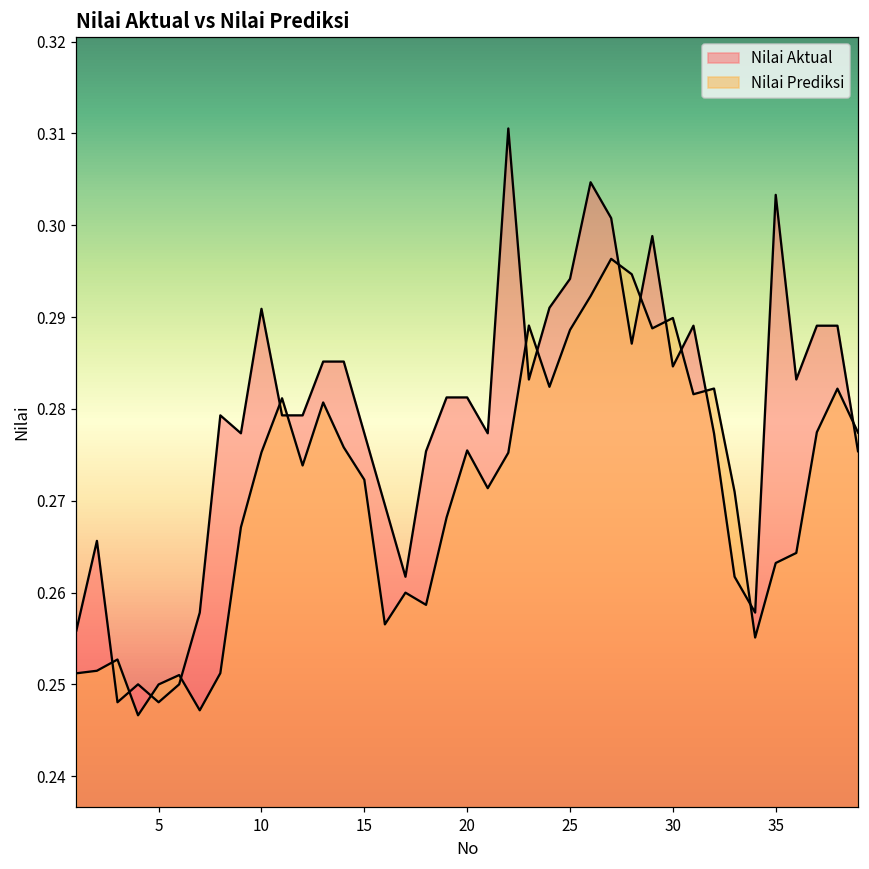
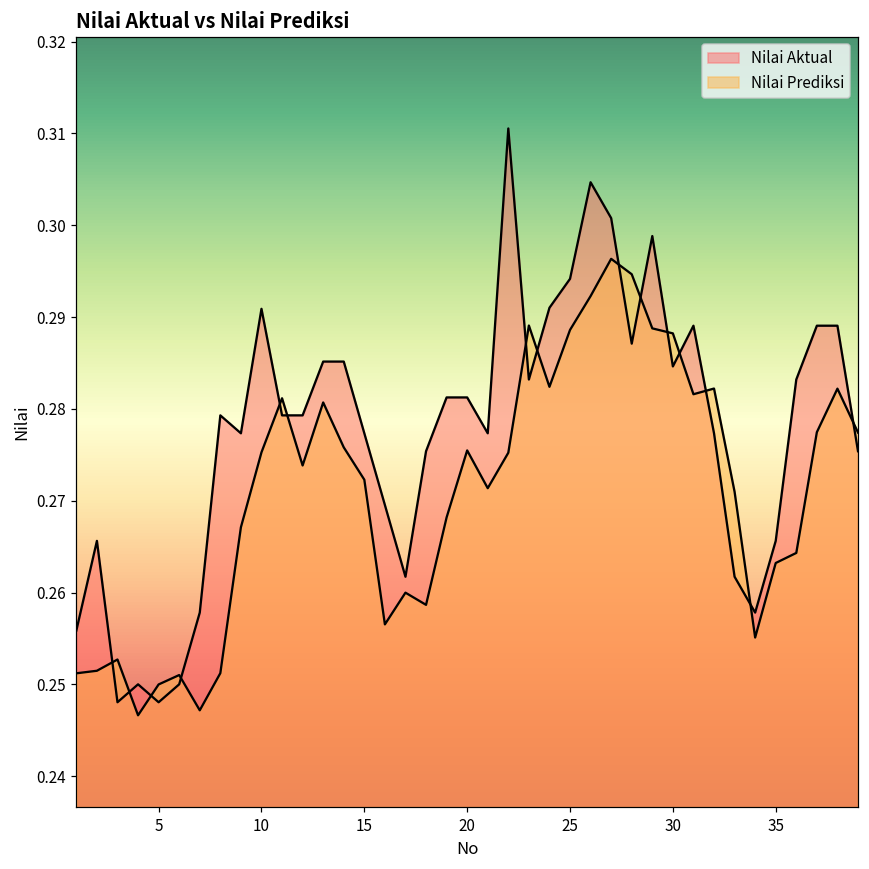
Nilai Prediksi, 30: 0.290 -> 0.288
Nilai Aktual, 35: 0.303 -> 0.266
